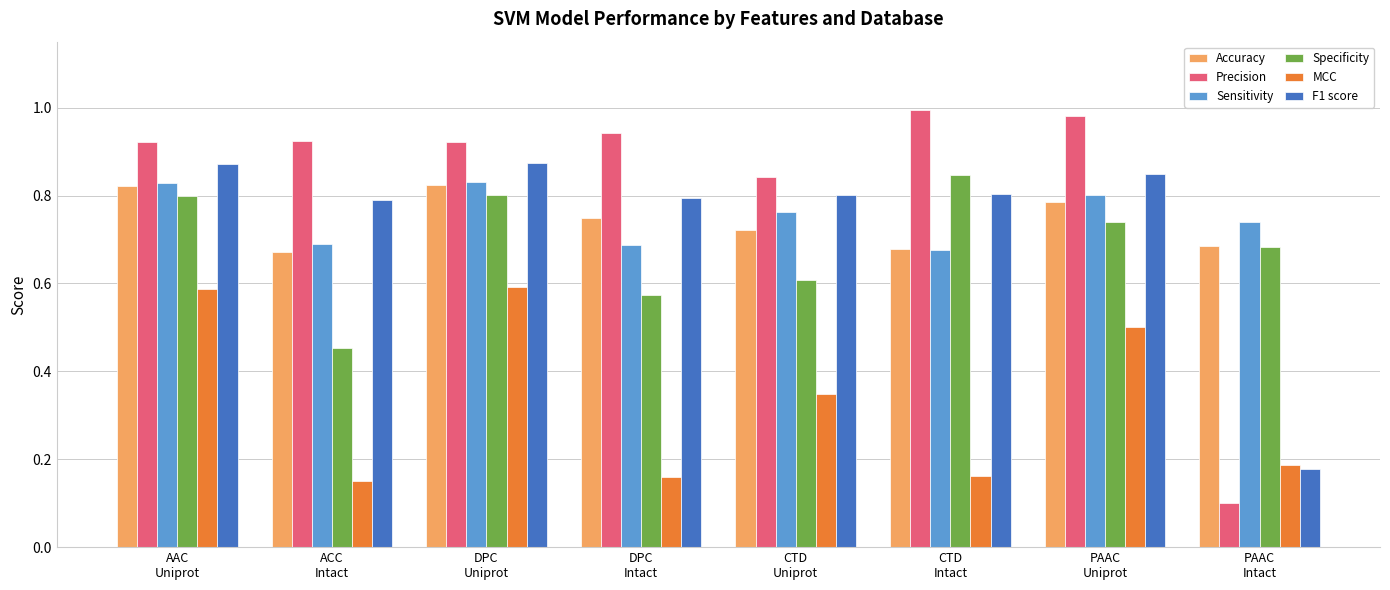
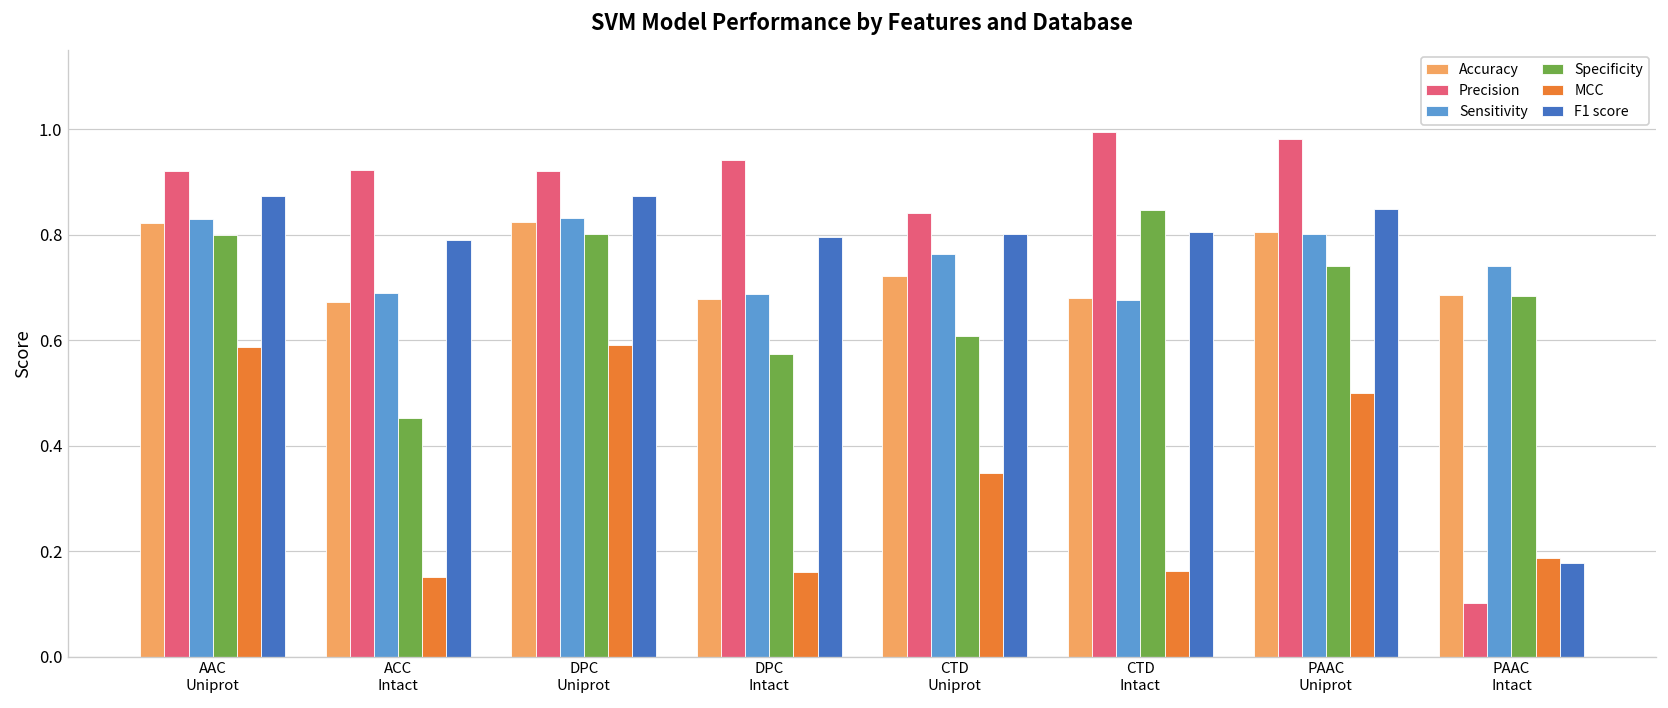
Accuracy, DPC Intact: 0.75 -> 0.68
Accuracy, PAAC Uniprot: 0.79 -> 0.81
